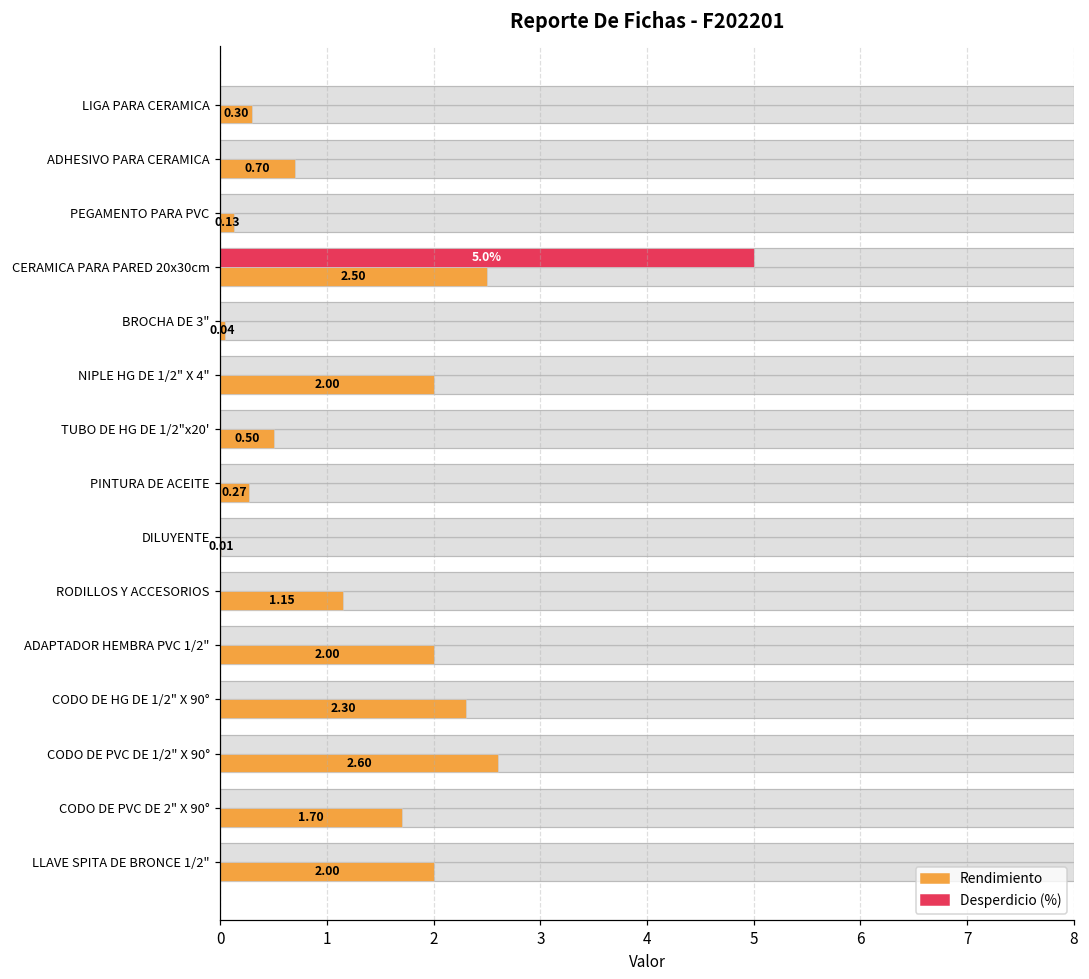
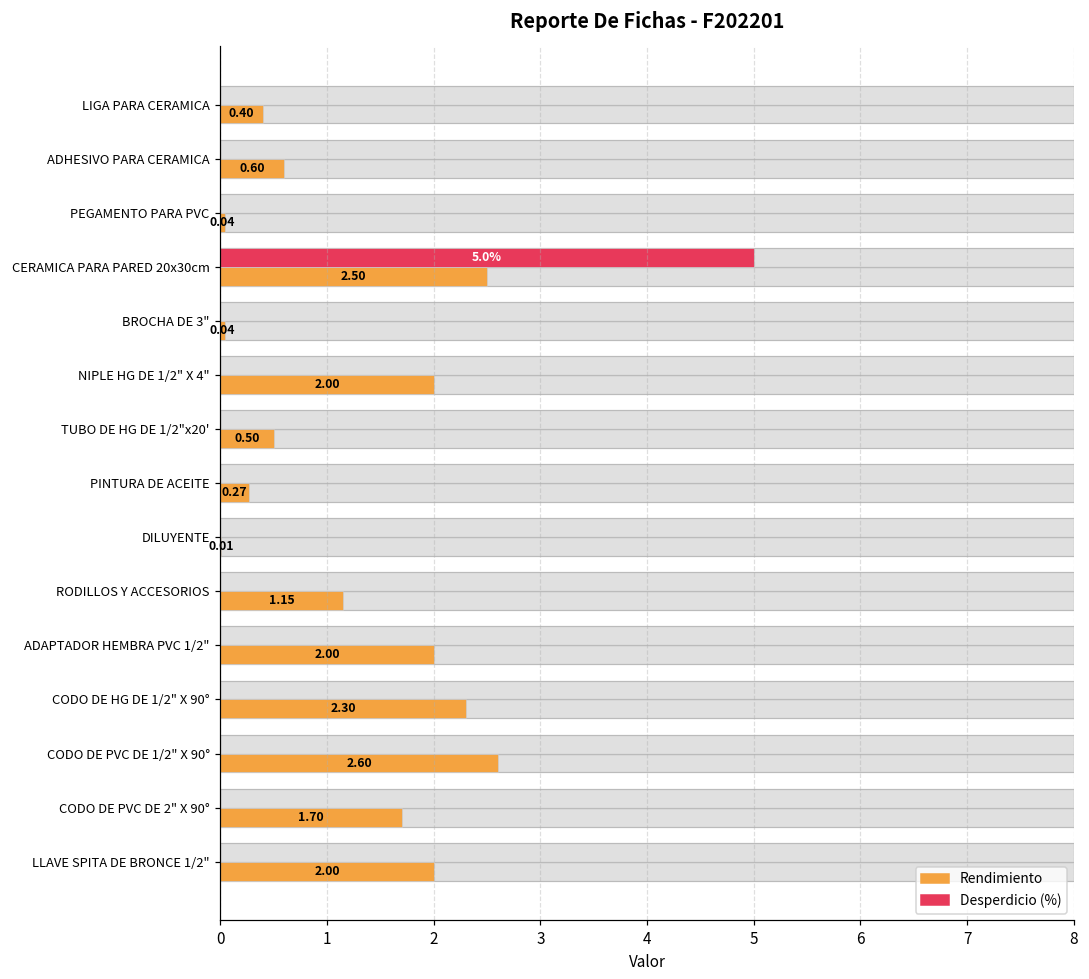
Rendimiento, LIGA PARA CERAMICA: 0.30 -> 0.40
Rendimiento, ADHESIVO PARA CERAMICA: 0.70 -> 0.60
Rendimiento, PEGAMENTO PARA PVC: 0.13 -> 0.04
